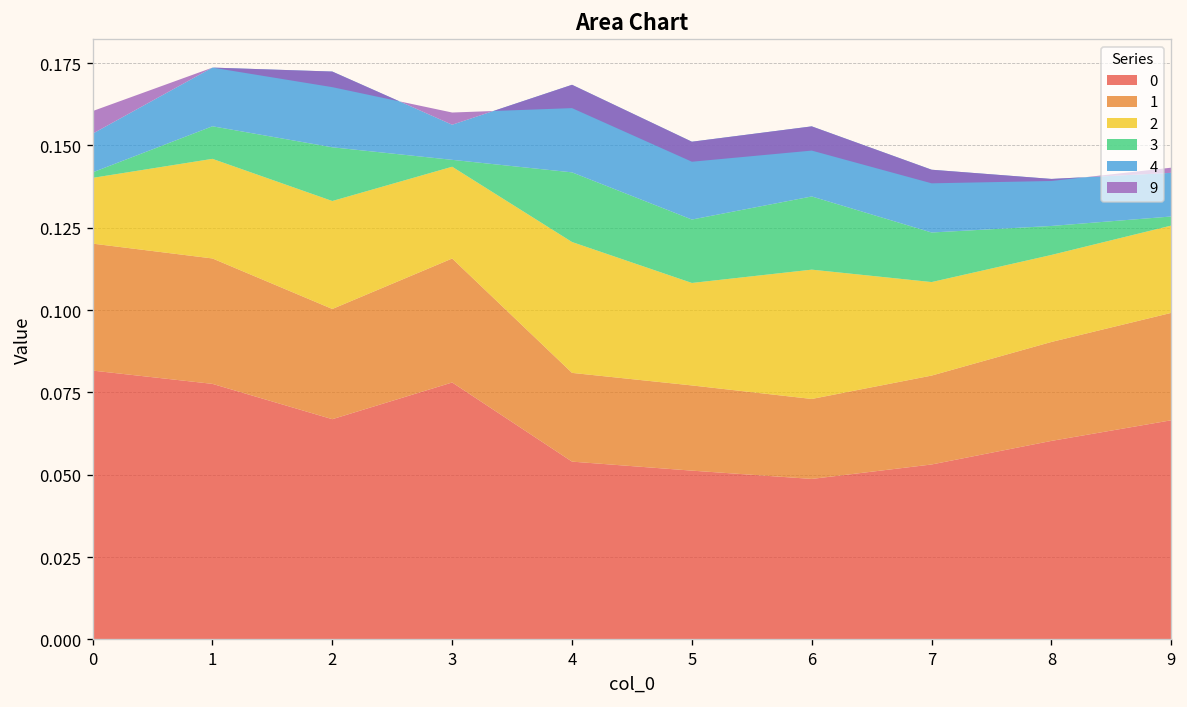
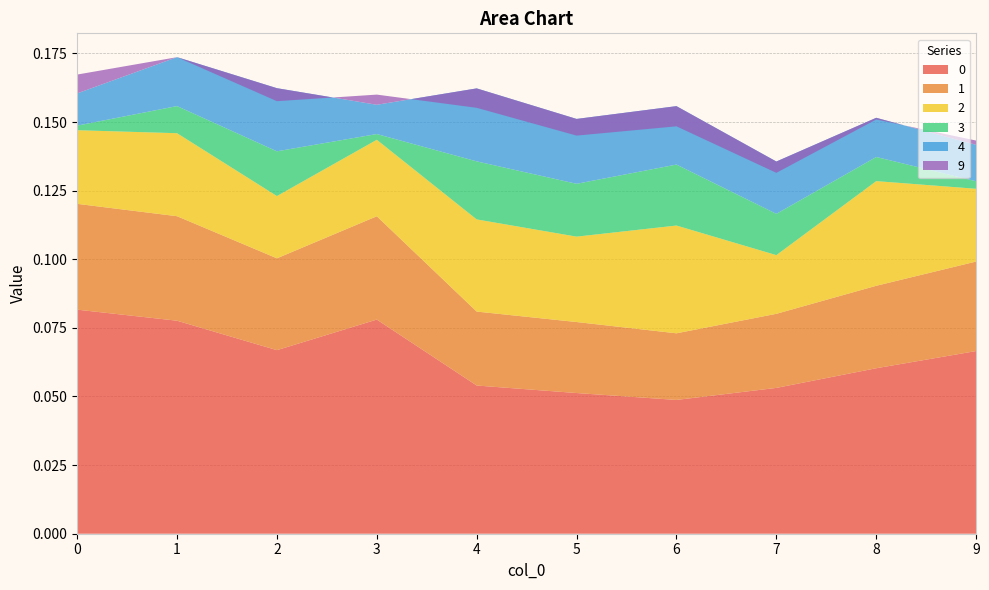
2, 0: 0.020 -> 0.027
2, 2: 0.033 -> 0.023
2, 4: 0.040 -> 0.034
2, 7: 0.028 -> 0.021
2, 8: 0.026 -> 0.038
